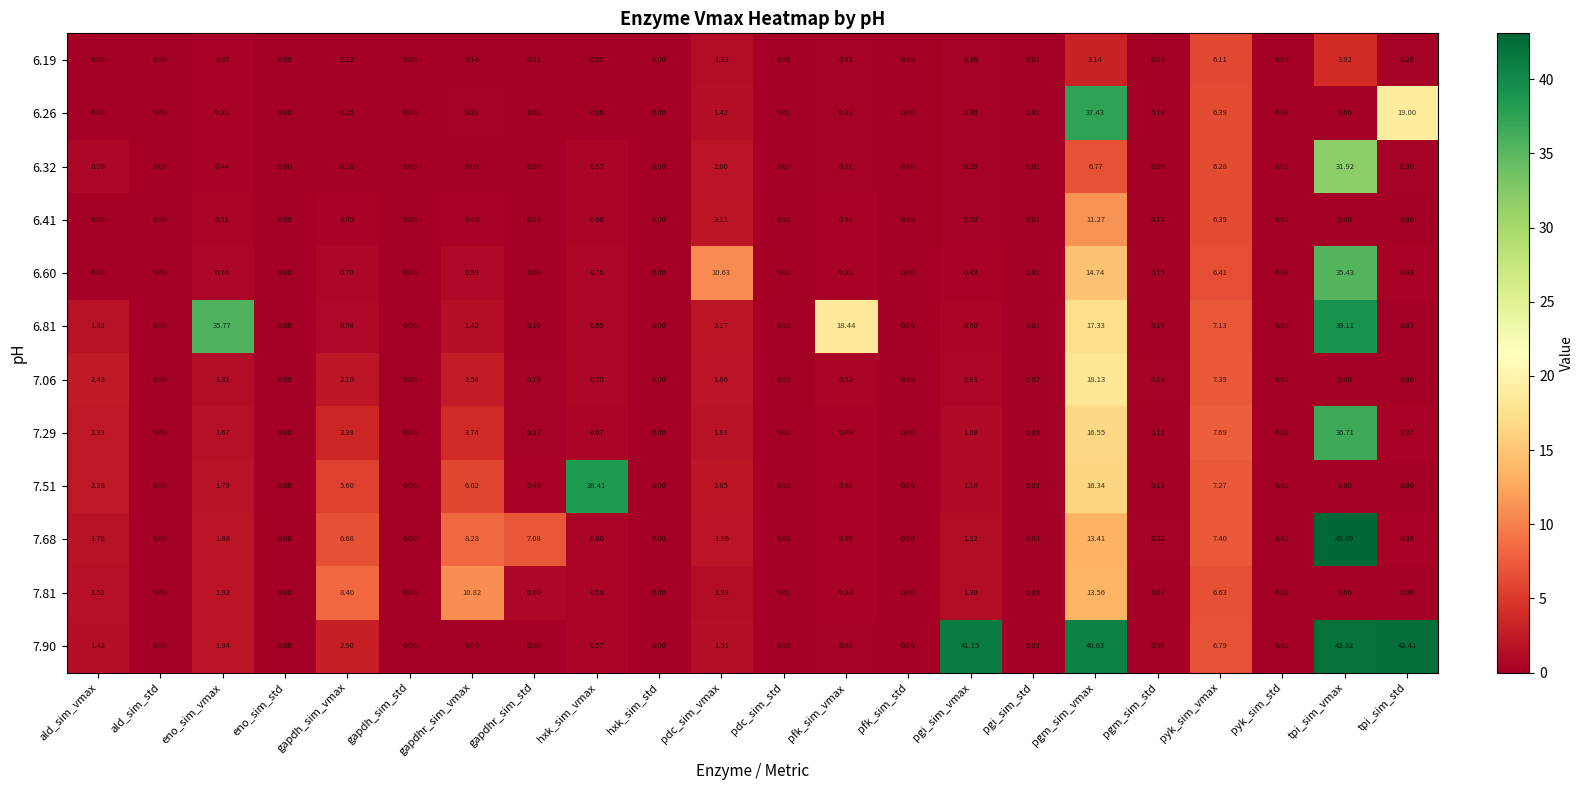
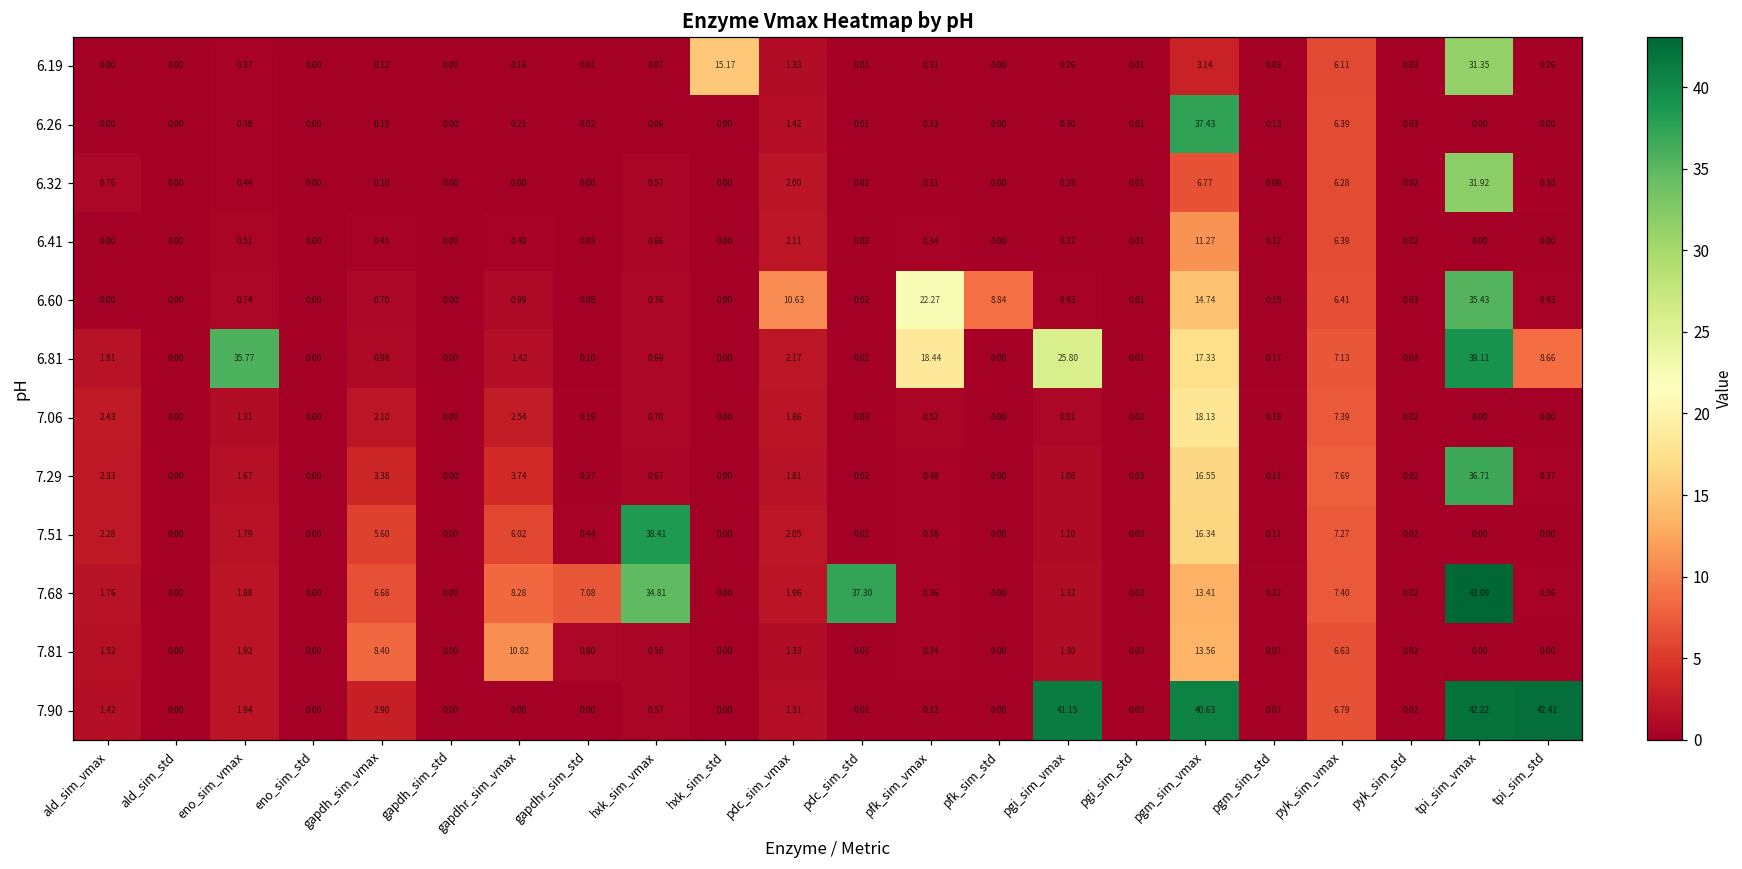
6.19, hxk_sim_std: 0.00 -> 15.17
6.19, tpi_sim_vmax: 3.92 -> 31.35
6.26, tpi_sim_std: 19.00 -> 0.00
6.60, pfk_sim_vmax: 0.38 -> 22.27
6.60, pfk_sim_std: 0.00 -> 8.84
6.81, pgi_sim_vmax: 0.60 -> 25.80
6.81, tpi_sim_std: 0.02 -> 8.66
7.68, hxk_sim_vmax: 0.60 -> 34.81
7.68, pdc_sim_std: 0.01 -> 37.30
